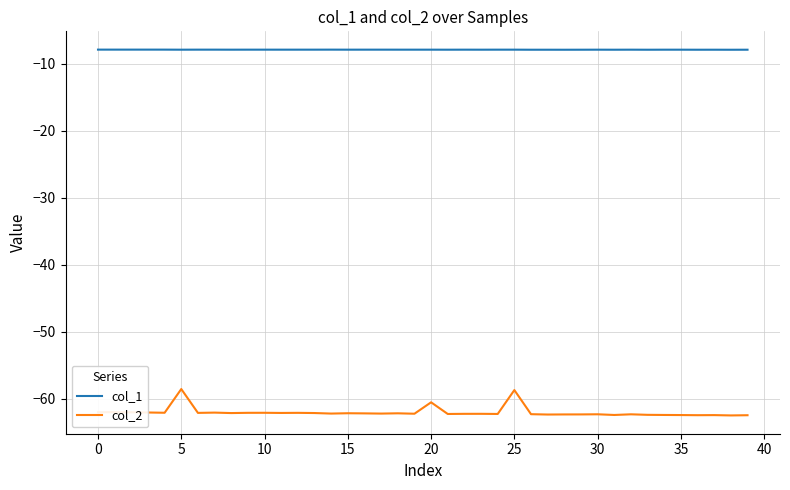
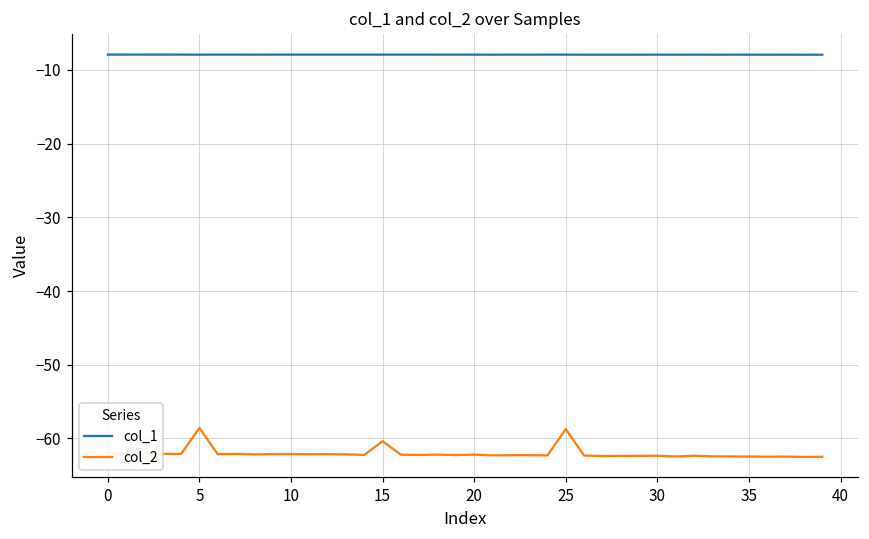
col_2, 15: -62 -> -60
col_2, 20: -61 -> -62
